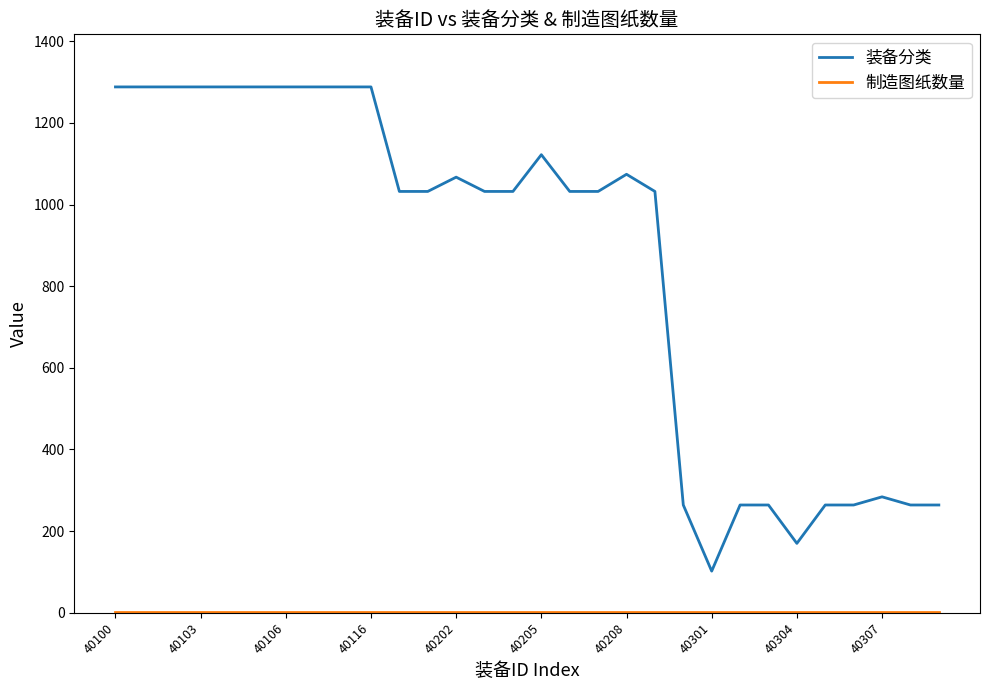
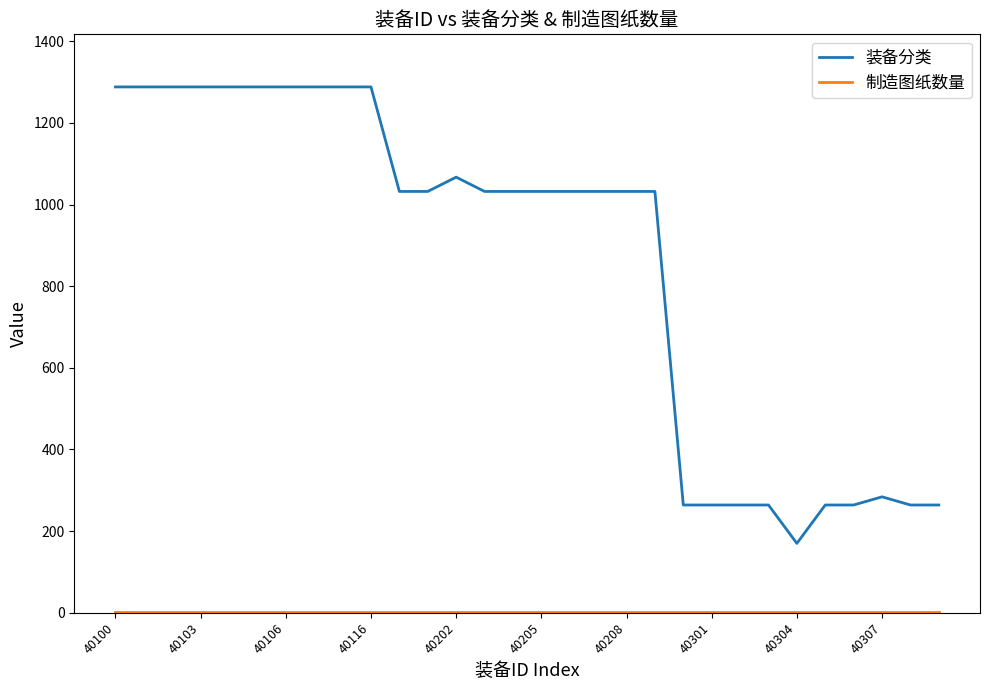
装备分类, 40205: 1120 -> 1030
装备分类, 40208: 1070 -> 1030
装备分类, 40301: 100 -> 260
